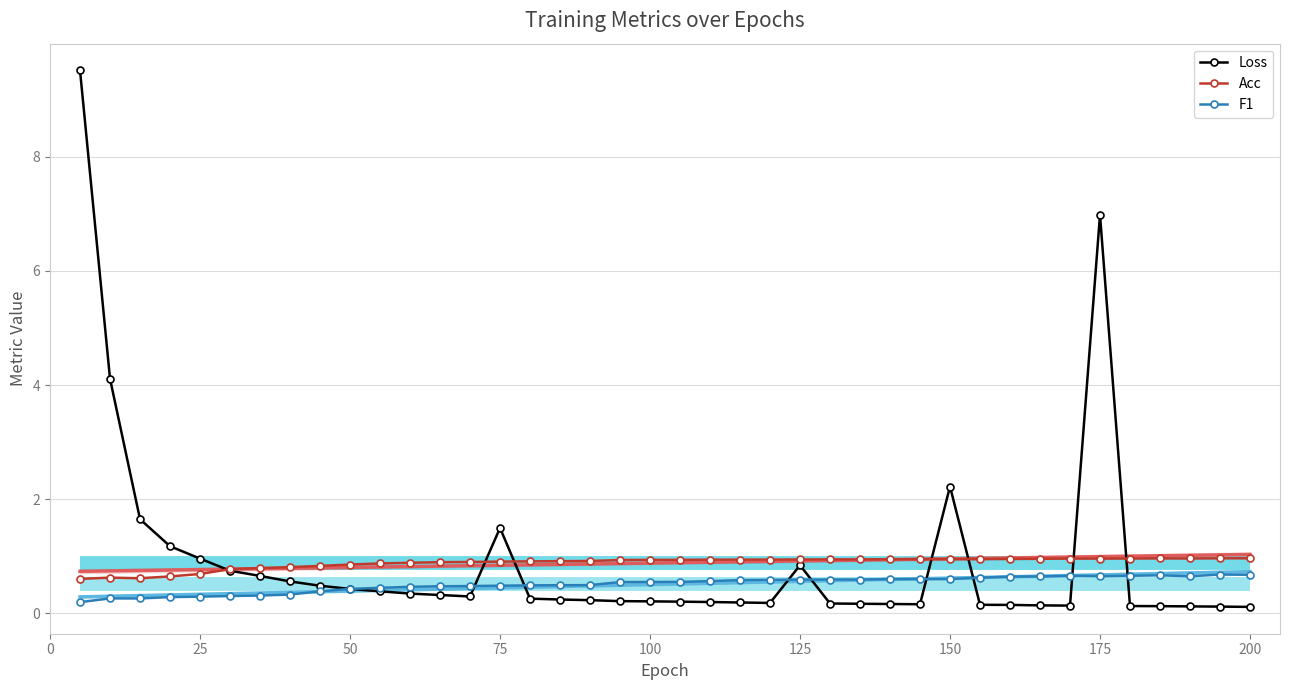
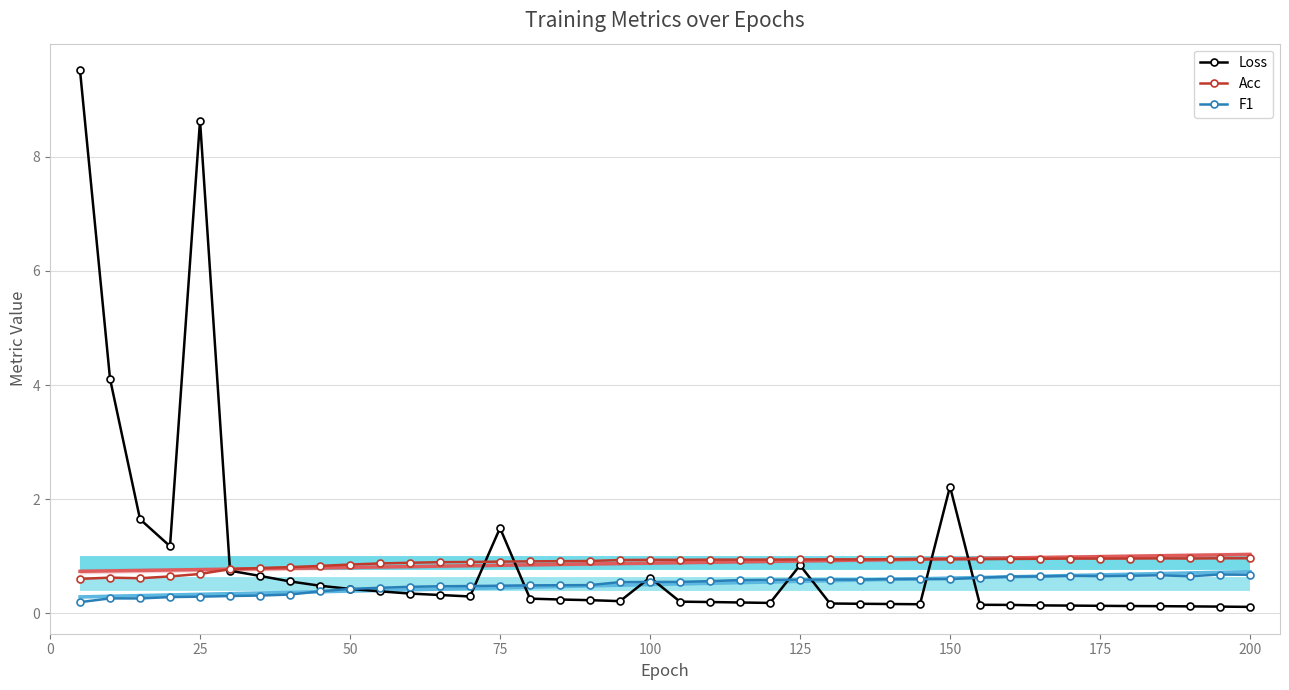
Loss, 25: 1.0 -> 8.6
Loss, 100: 0.2 -> 0.6
Loss, 175: 7.0 -> 0.1
